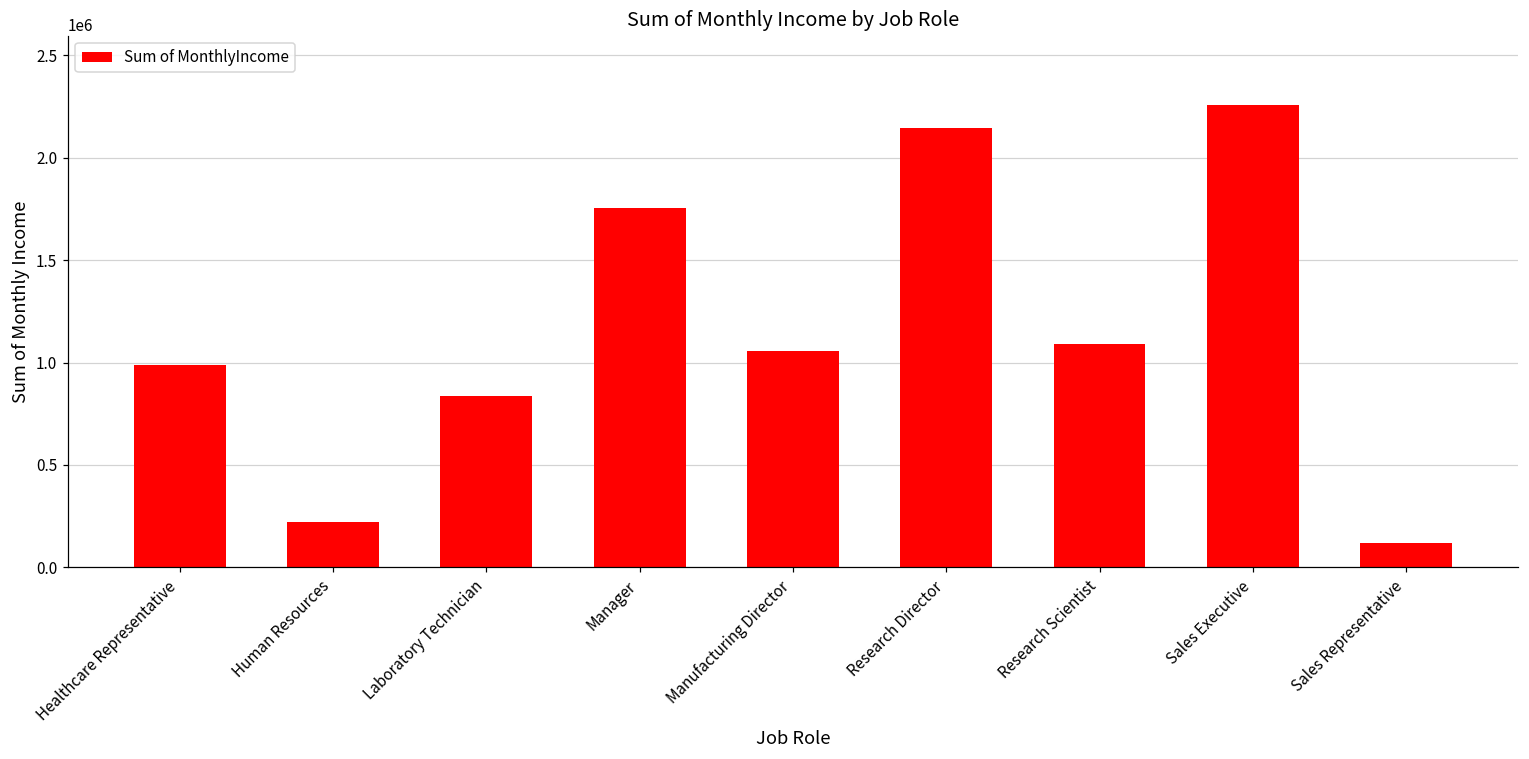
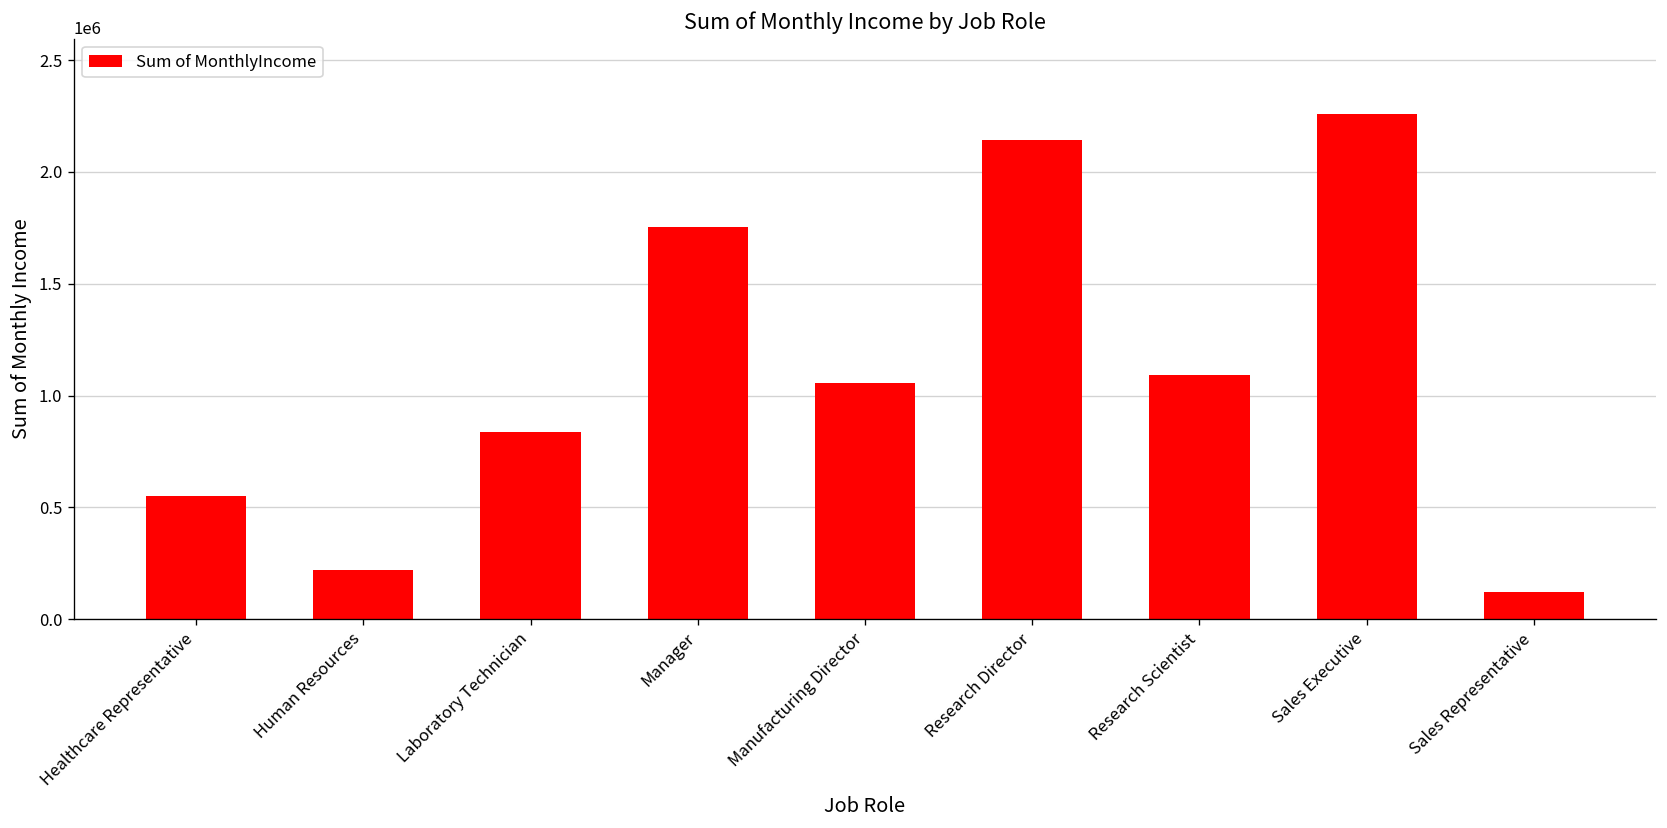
Healthcare Representative: 990000 -> 550000
